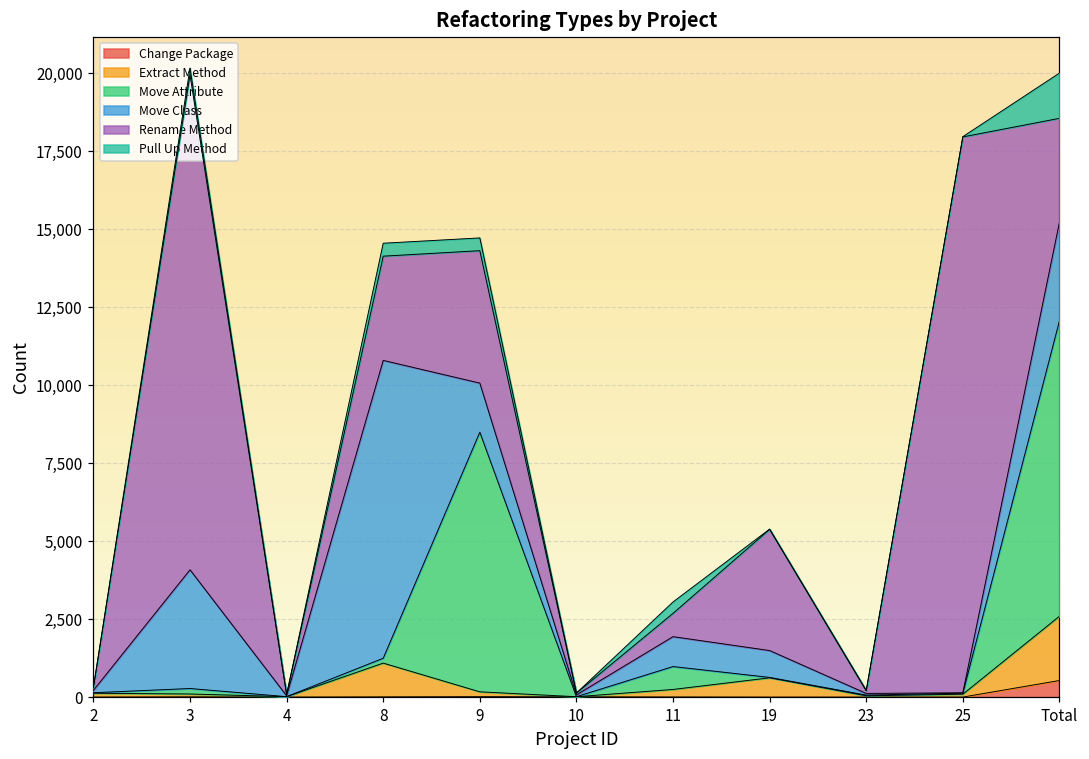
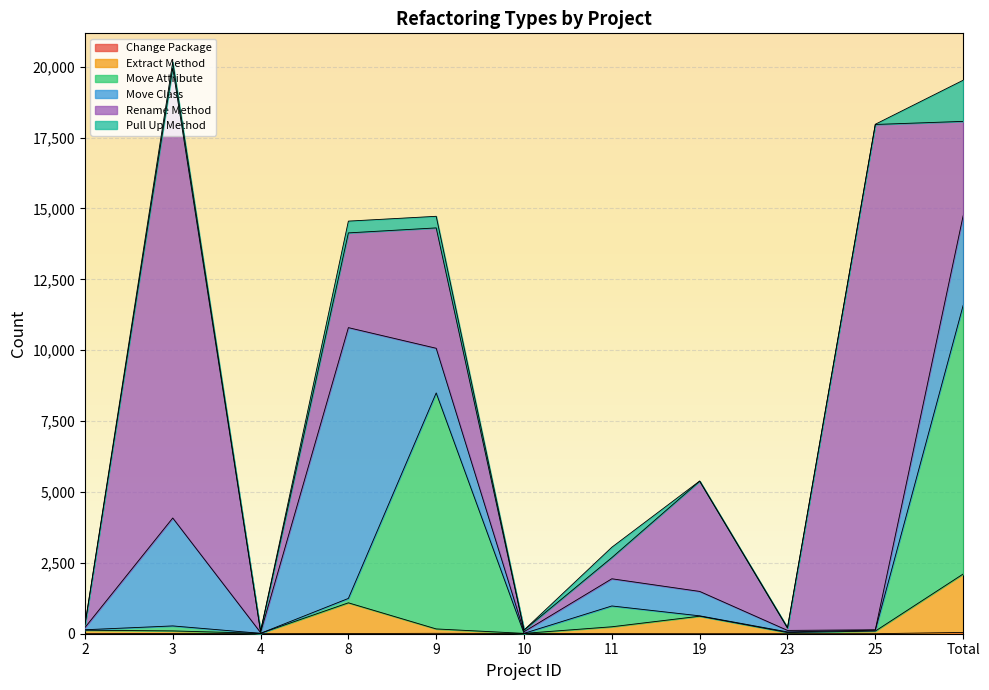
Change Package, Total: 500 -> 0
